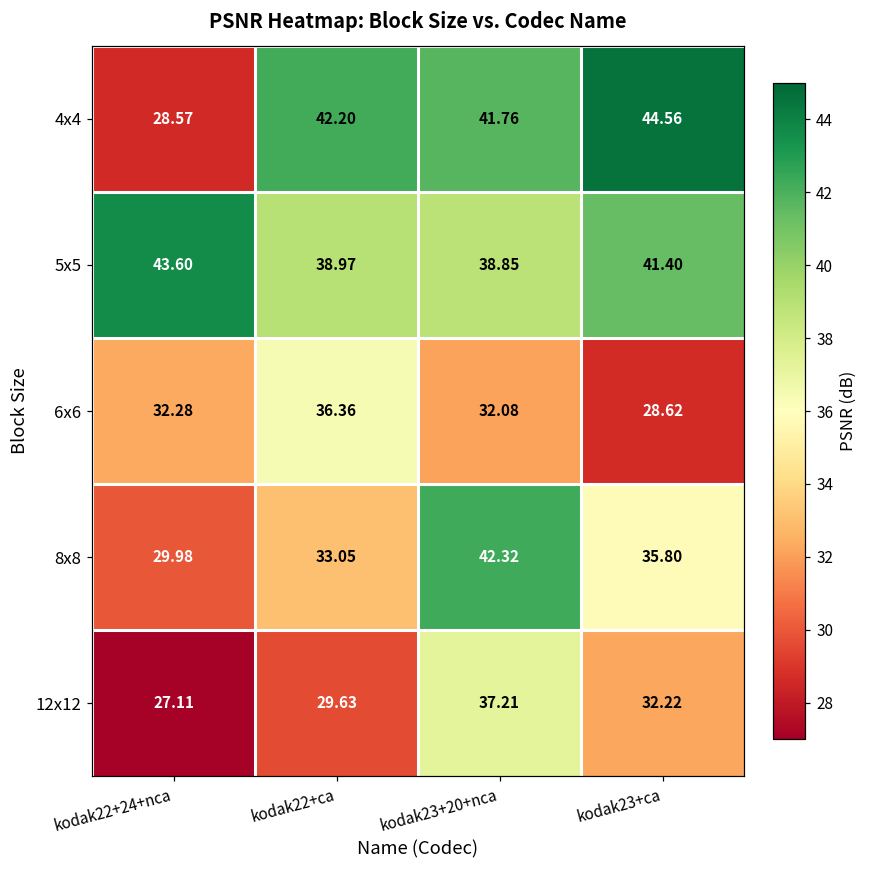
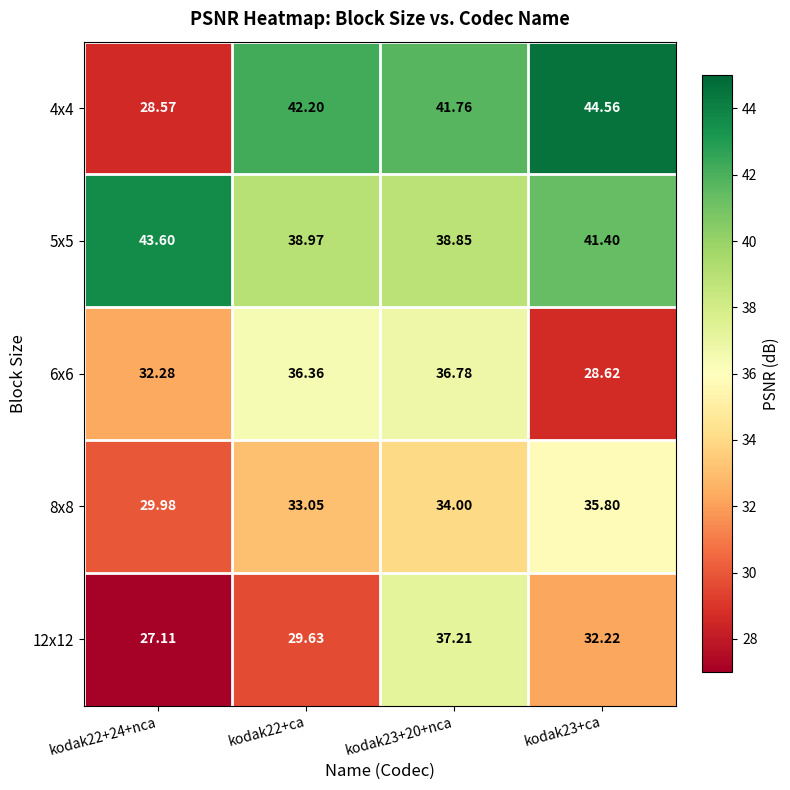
6x6, kodak23+20+nca: 32.08 -> 36.78
8x8, kodak23+20+nca: 42.32 -> 34.00
